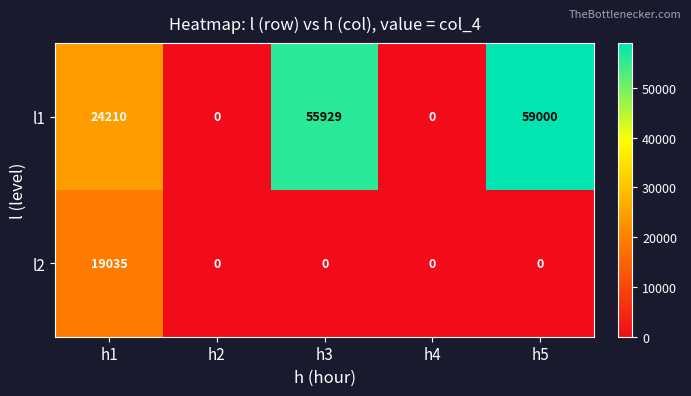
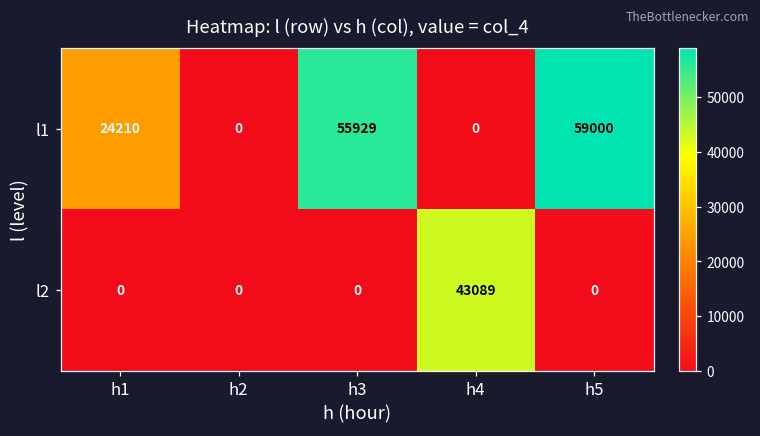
l2, h1: 19035 -> 0
l2, h4: 0 -> 43089
